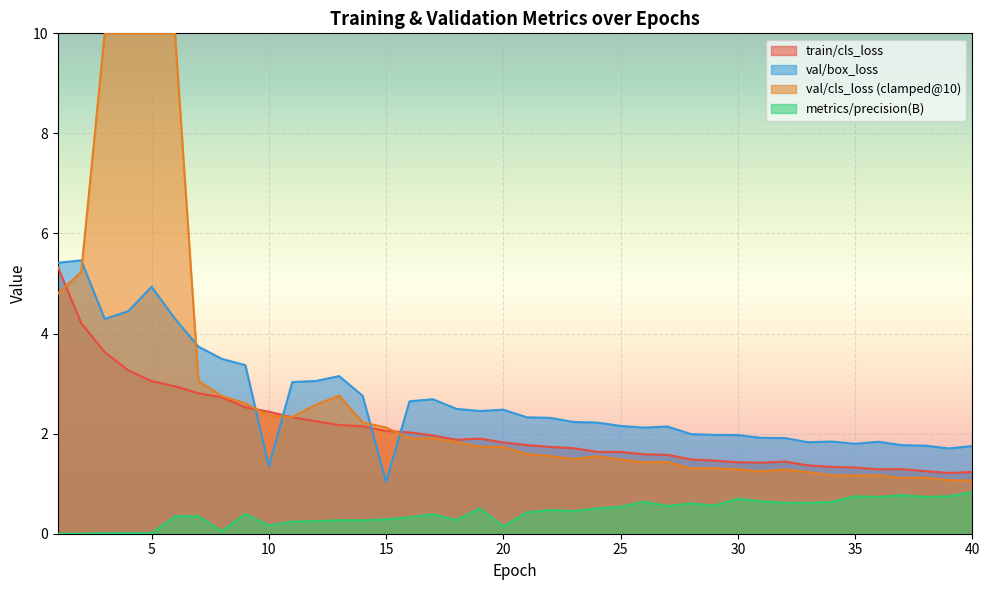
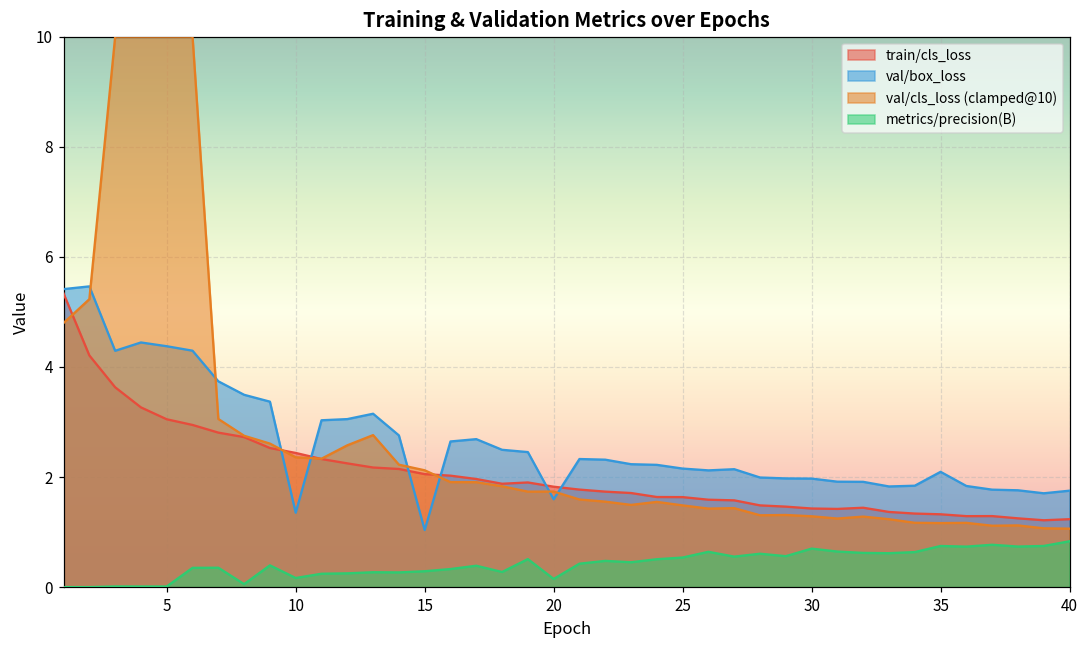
val/box_loss, 5: 4.9 -> 4.4
val/box_loss, 20: 2.5 -> 1.6
val/box_loss, 35: 1.8 -> 2.1
